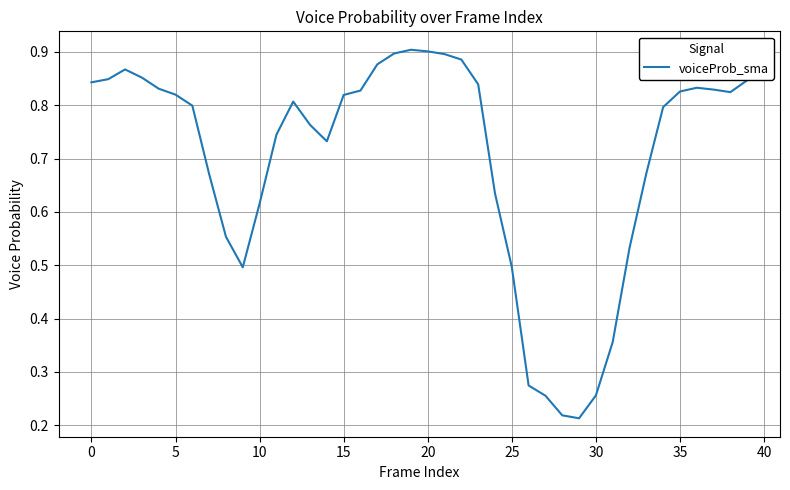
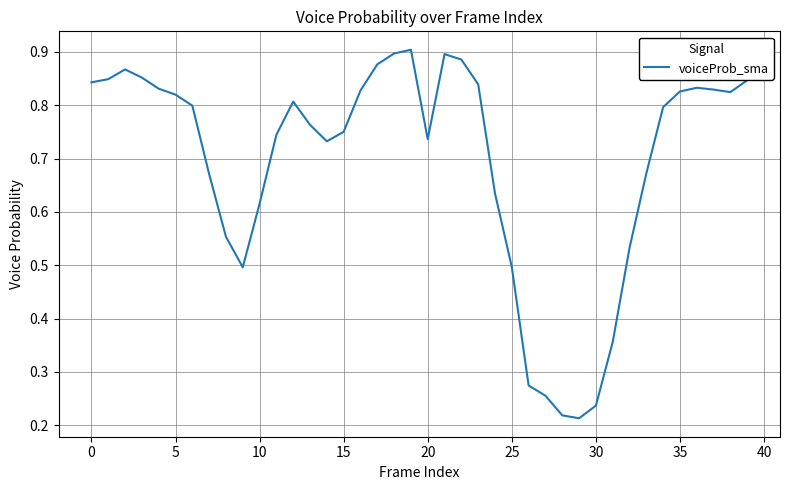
15: 0.82 -> 0.75
20: 0.90 -> 0.74
30: 0.26 -> 0.24
